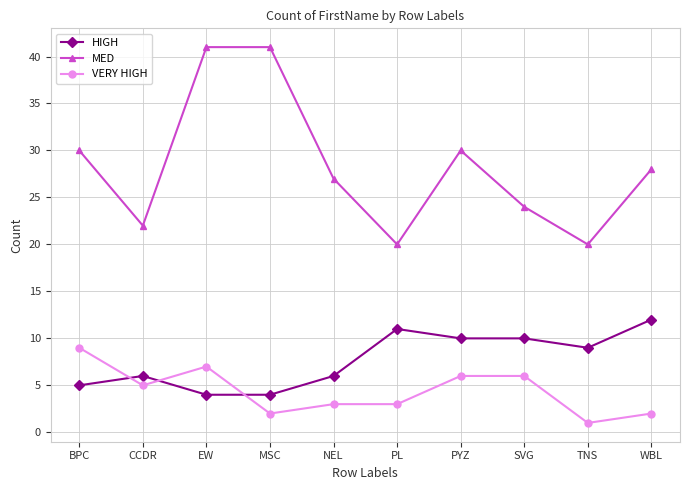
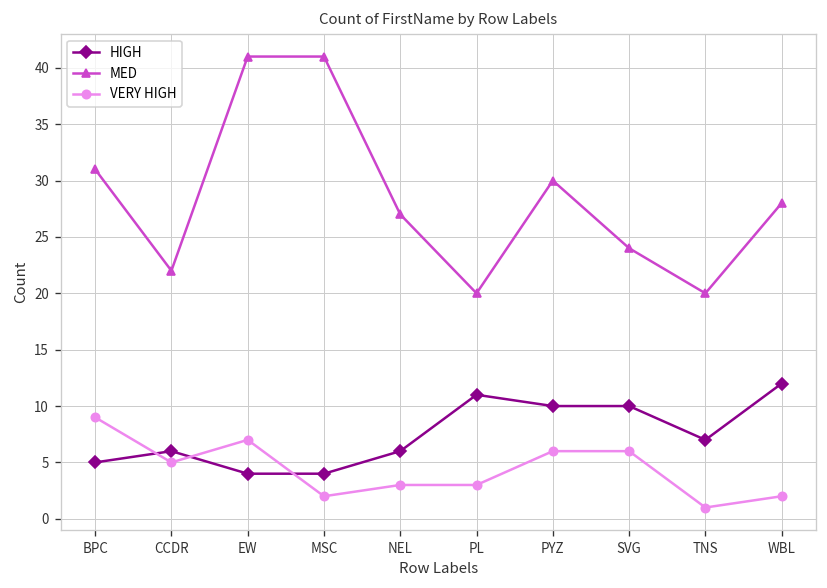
MED, BPC: 30 -> 31
HIGH, TNS: 9 -> 7
